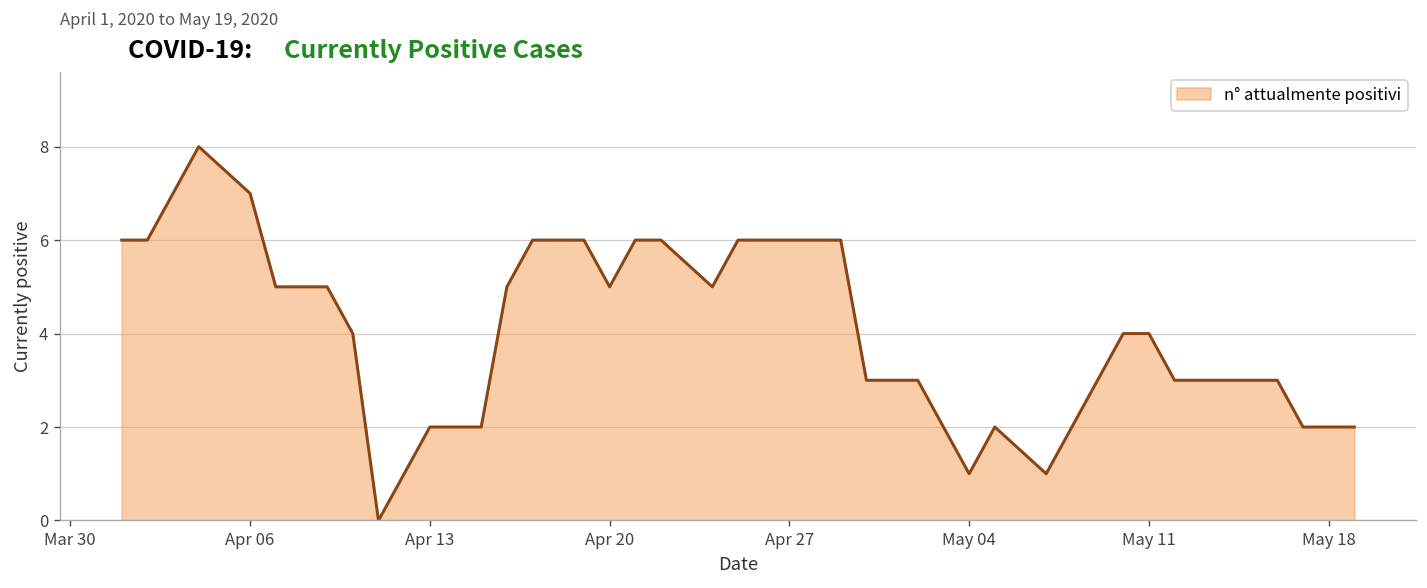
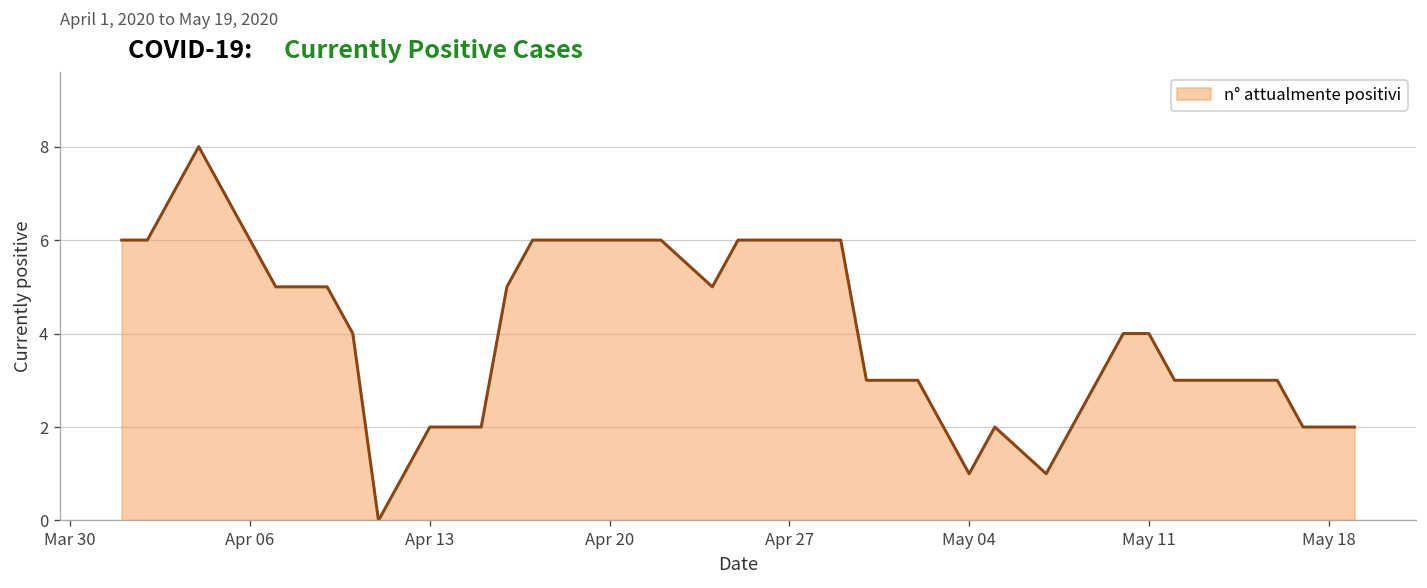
Apr 06: 7 -> 6
Apr 20: 5 -> 6
